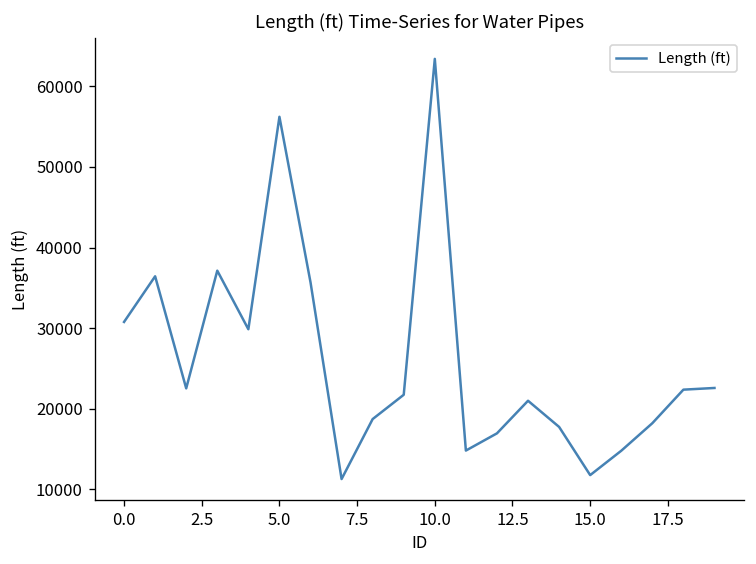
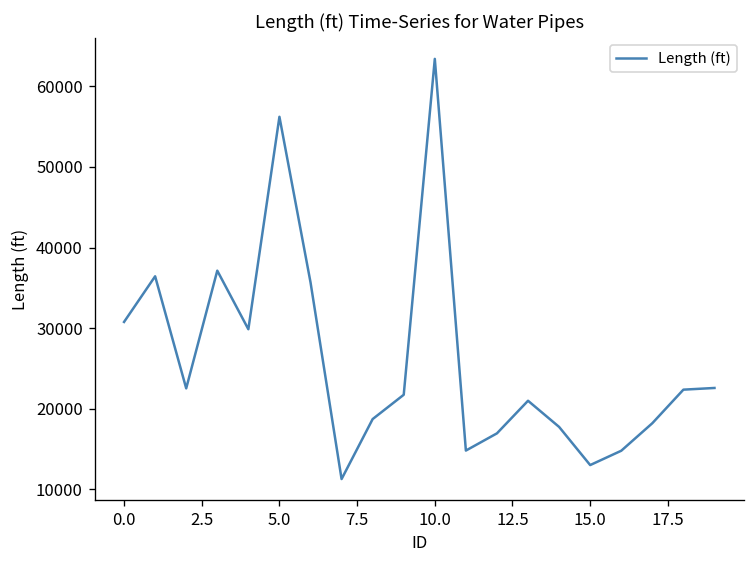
15.0: 12000 -> 13000
